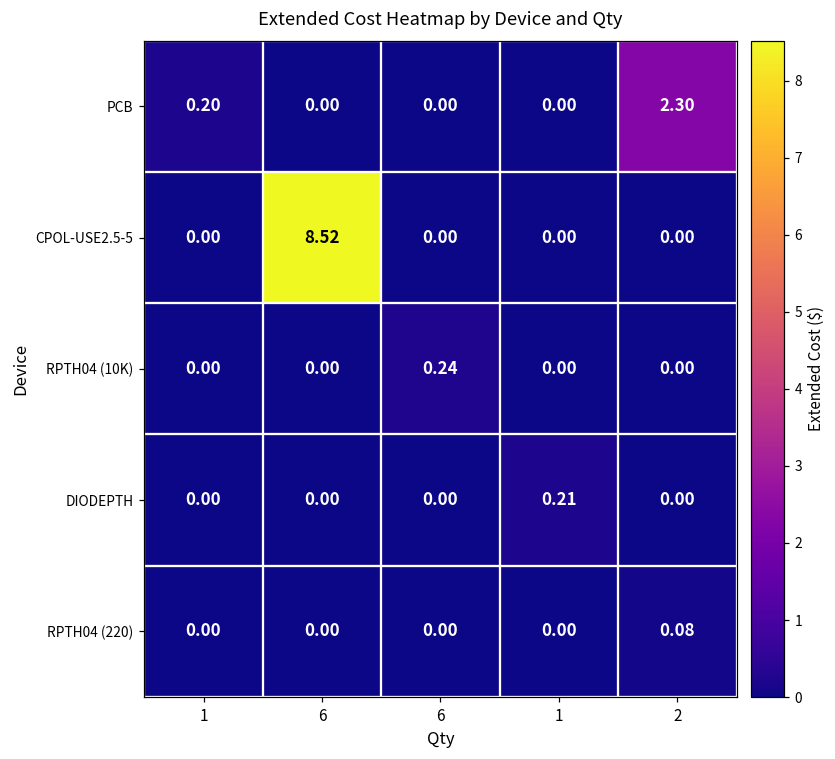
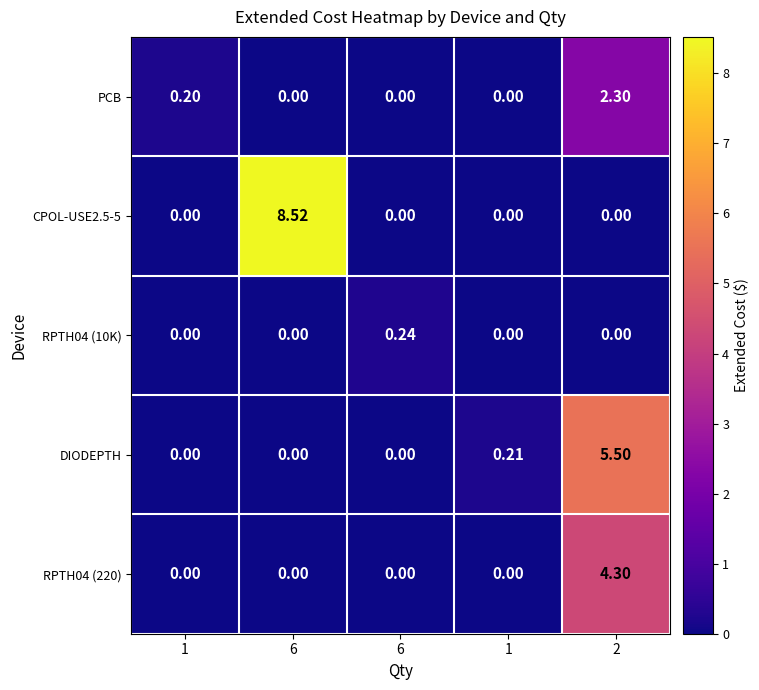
DIODEPTH, 2: 0.00 -> 5.50
RPTH04 (220), 2: 0.08 -> 4.30
